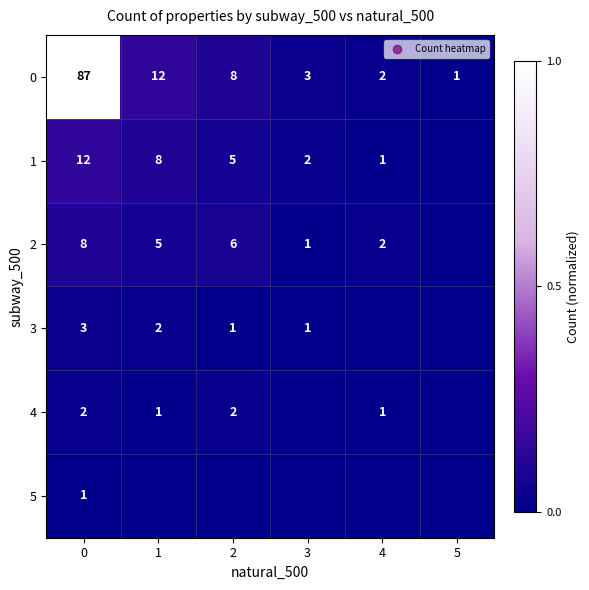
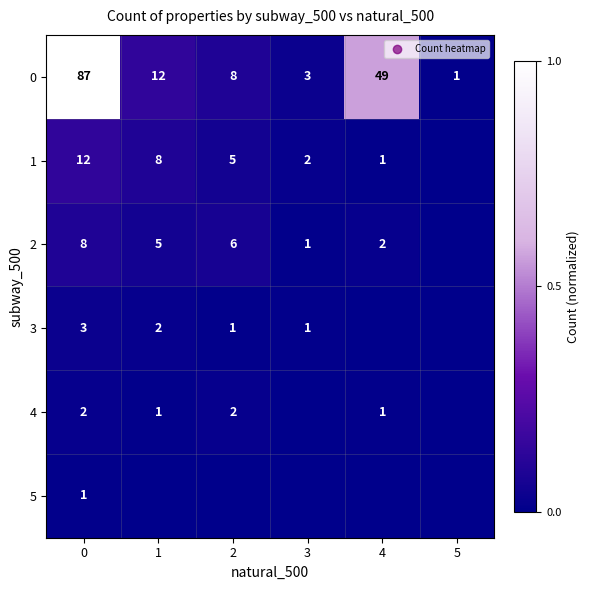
0, 4: 2 -> 49
